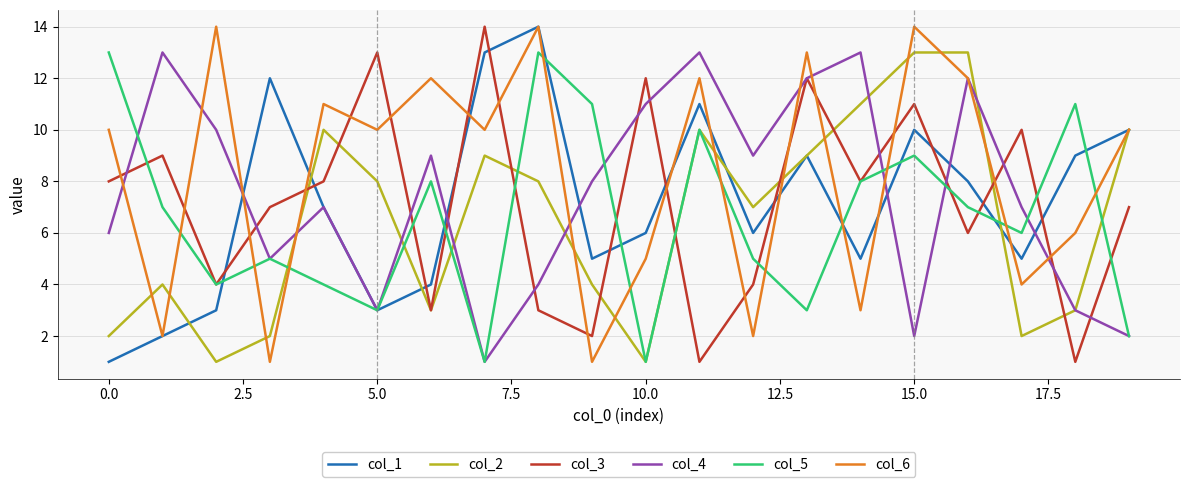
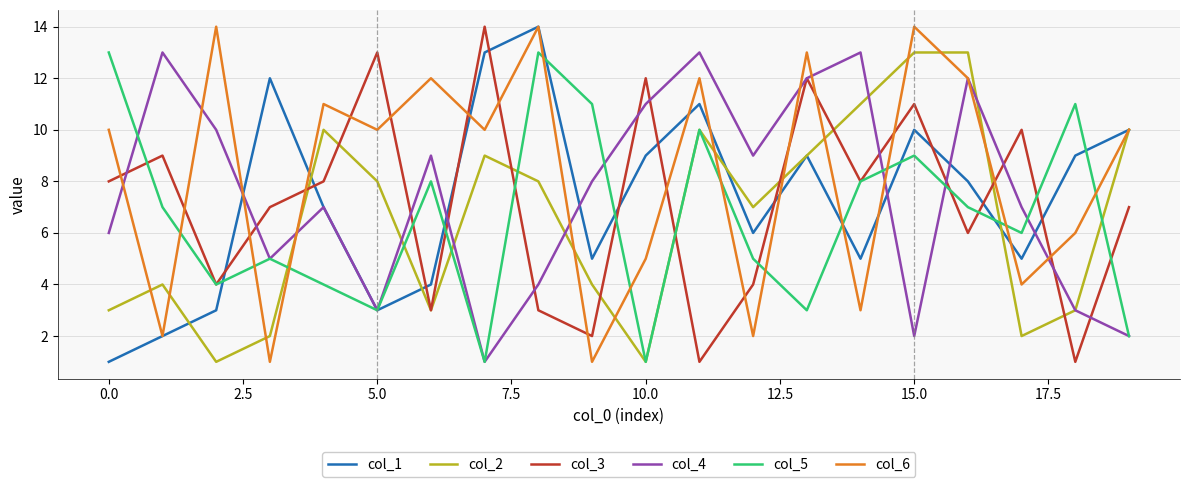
col_2, 0.0: 2 -> 3
col_1, 10.0: 6 -> 9
